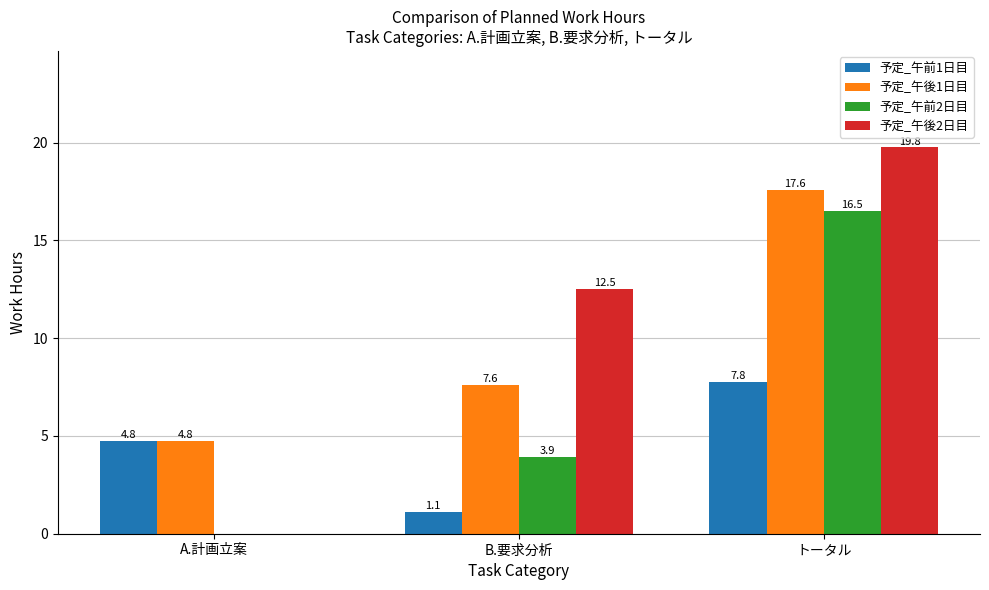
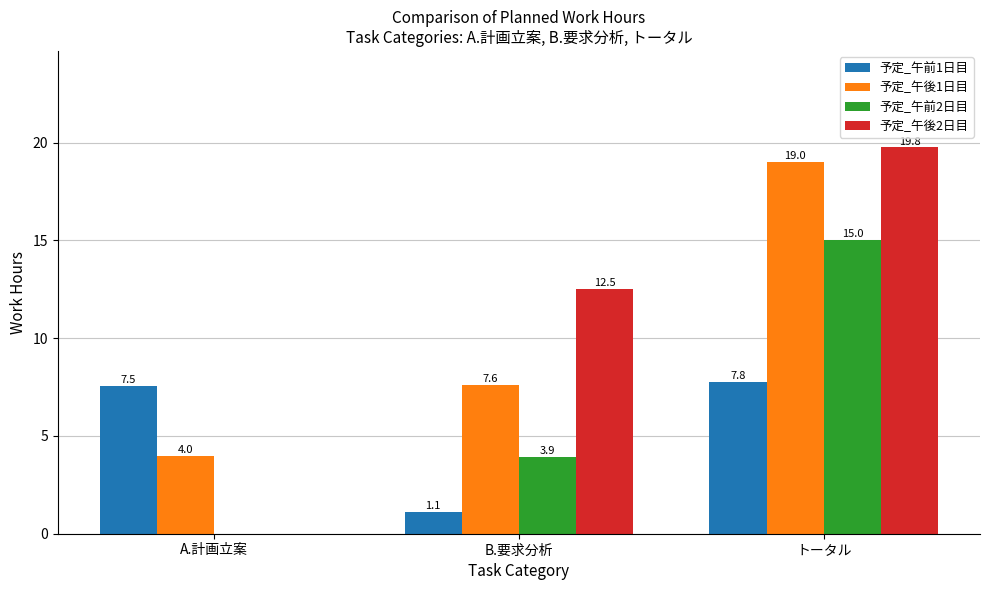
予定_午前1日目, A.計画立案: 4.8 -> 7.5
予定_午後1日目, A.計画立案: 4.8 -> 4.0
予定_午後1日目, トータル: 17.6 -> 19.0
予定_午前2日目, トータル: 16.5 -> 15.0
